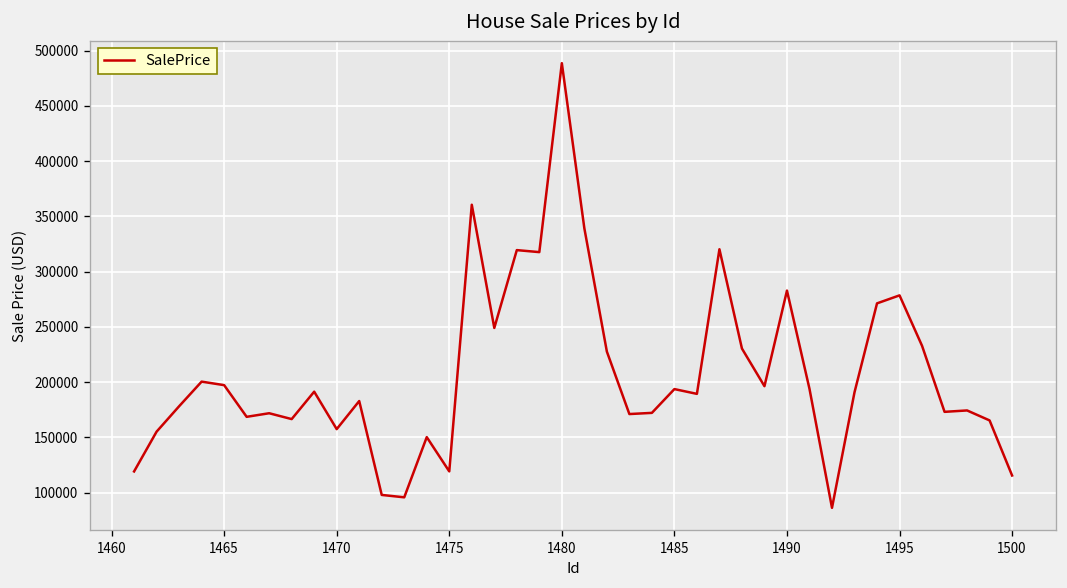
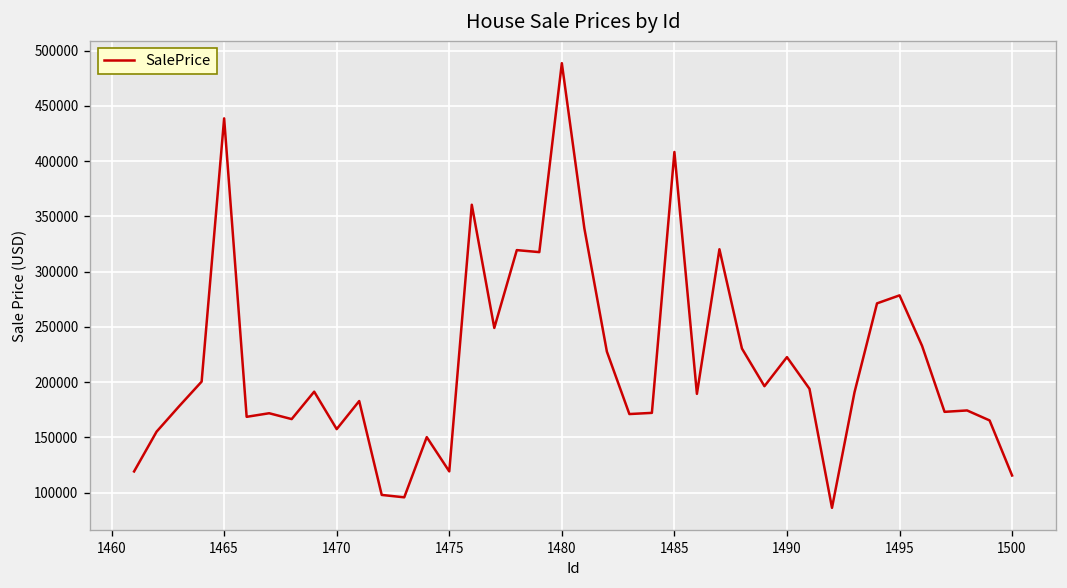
1465: 200000 -> 440000
1485: 190000 -> 410000
1490: 280000 -> 220000
